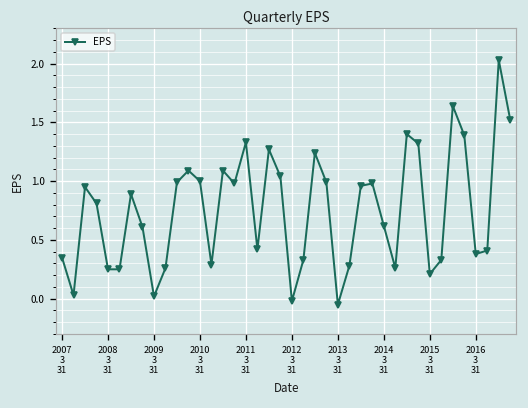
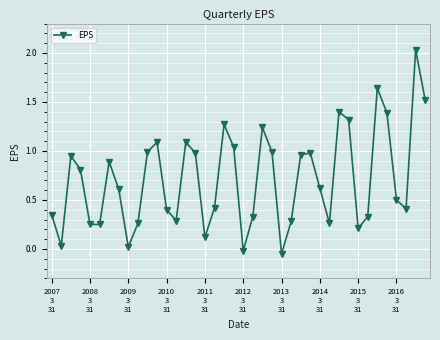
2010 3 31: 1.0 -> 0.4
2011 3 31: 1.3 -> 0.1
2016 3 31: 0.4 -> 0.5
